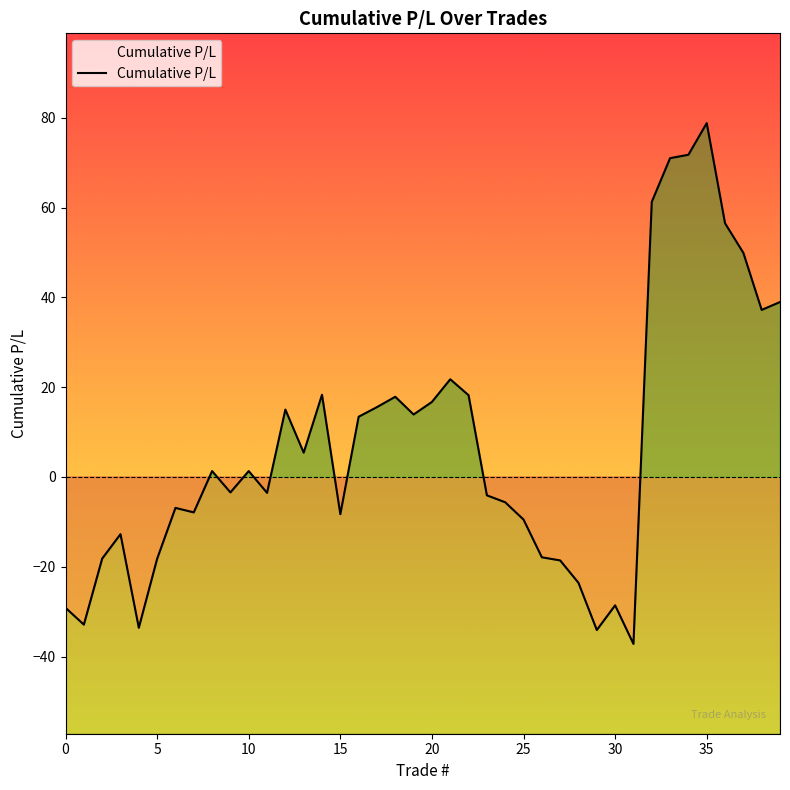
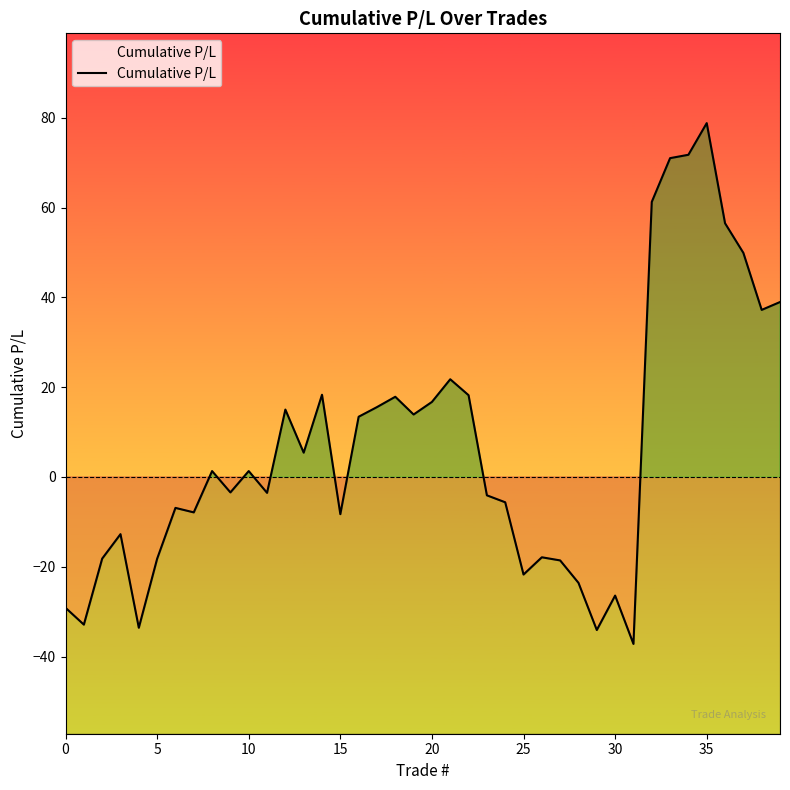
25: -9 -> -22
30: -29 -> -26
